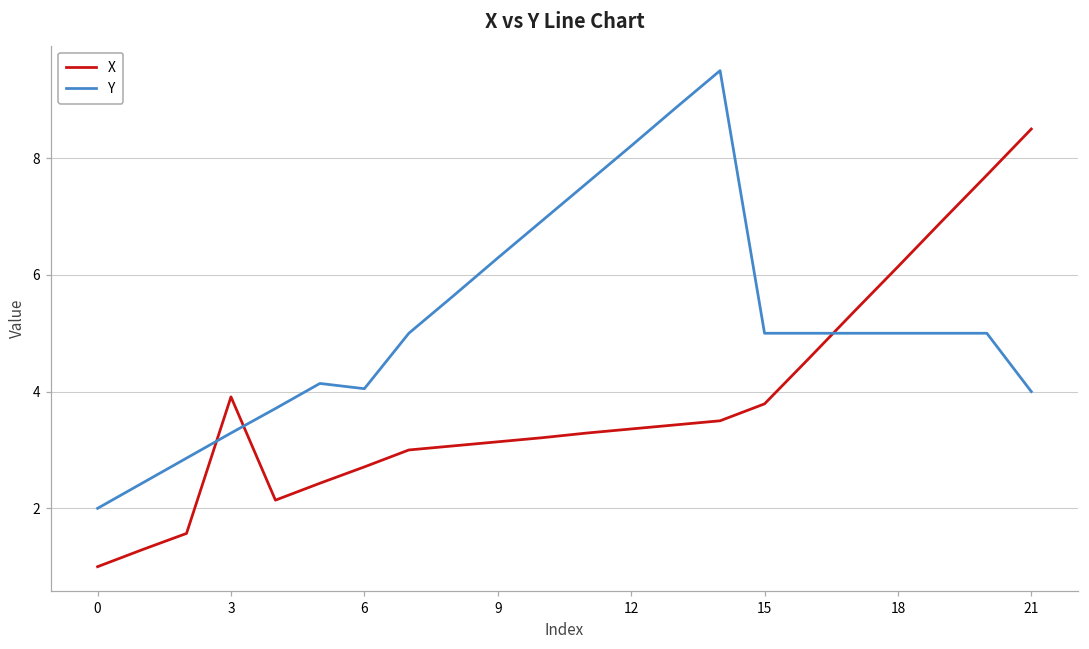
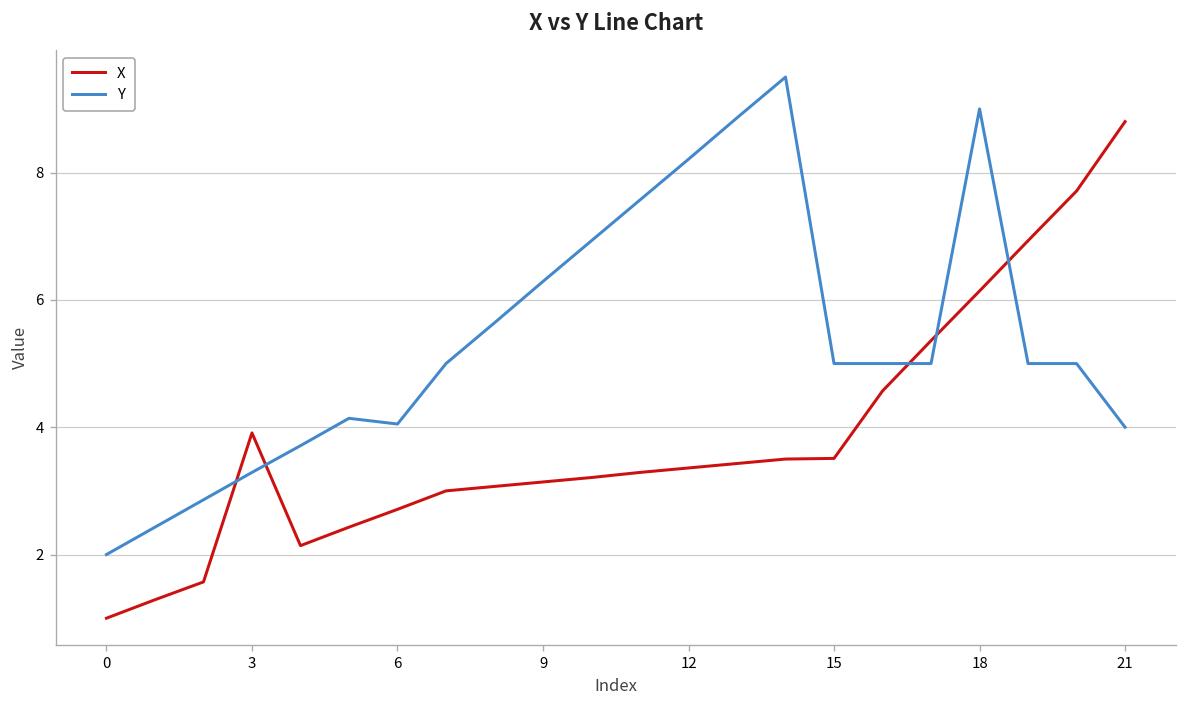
X, 15: 3.8 -> 3.5
Y, 18: 5 -> 9
X, 21: 8.5 -> 8.8
